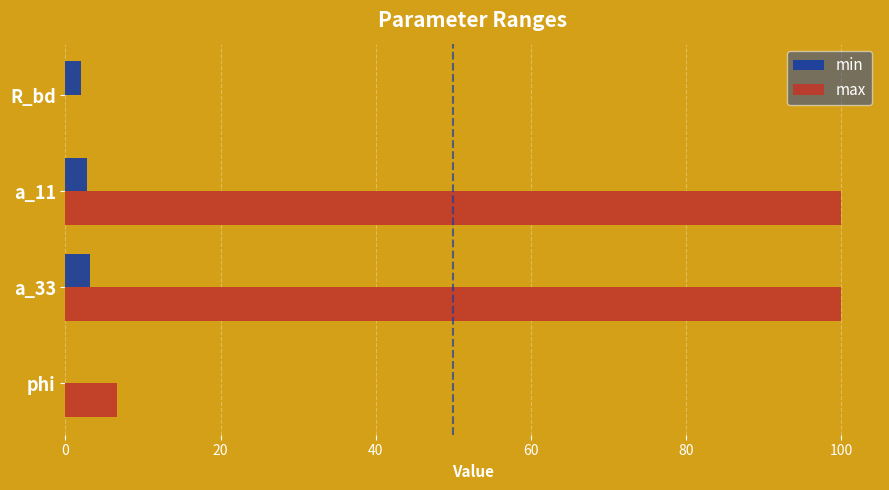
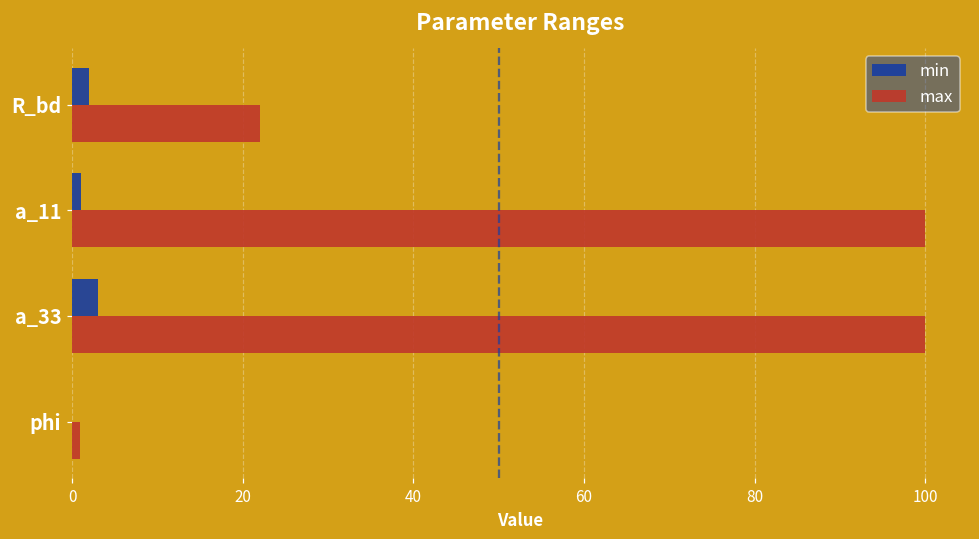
max, R_bd: 0 -> 22
min, a_11: 3 -> 1
max, phi: 7 -> 1
